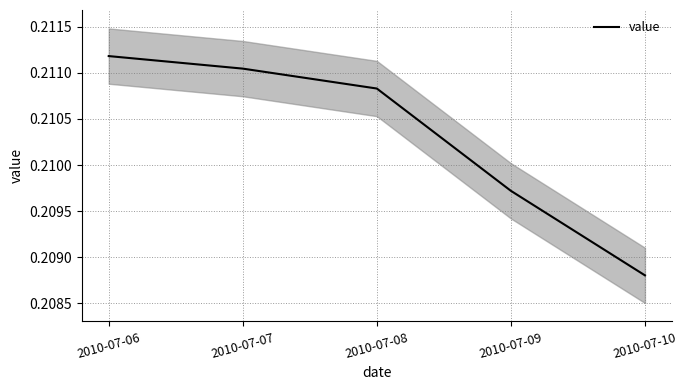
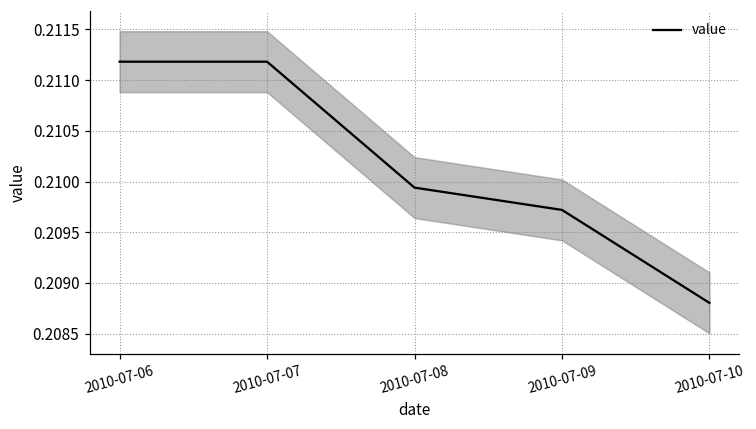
value, 2010-07-07: 0.2110 -> 0.2112
value, 2010-07-08: 0.2108 -> 0.2099
